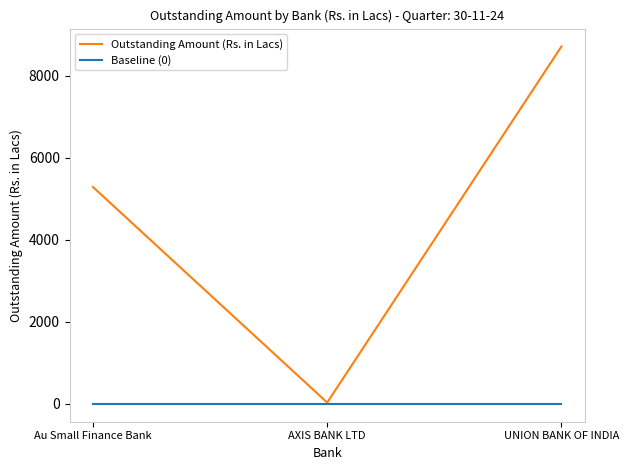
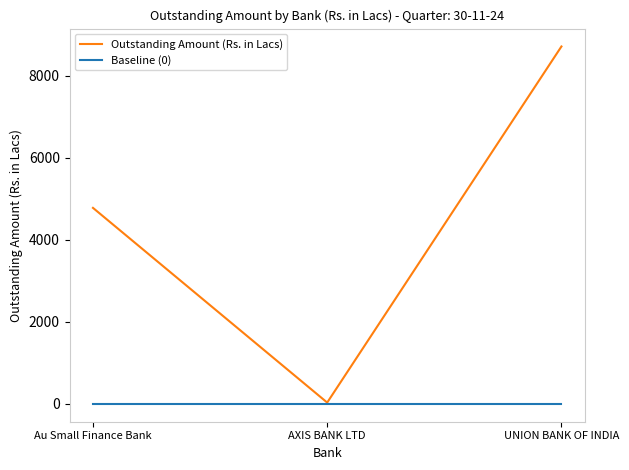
Outstanding Amount (Rs. in Lacs), Au Small Finance Bank: 5300 -> 4800
